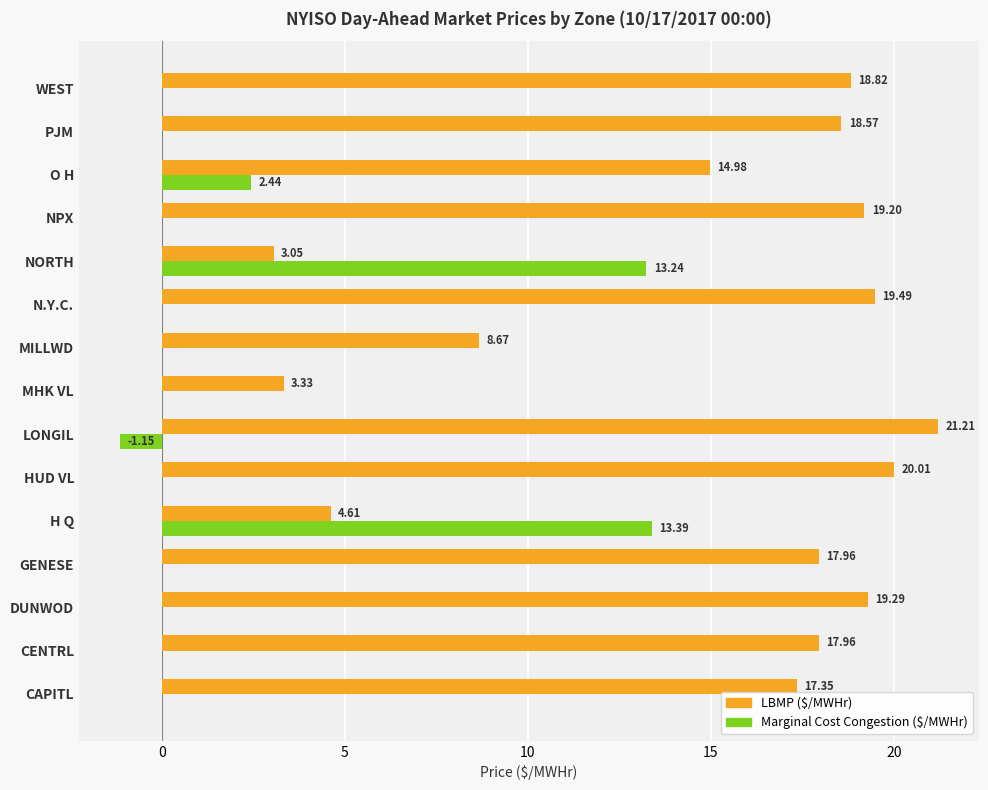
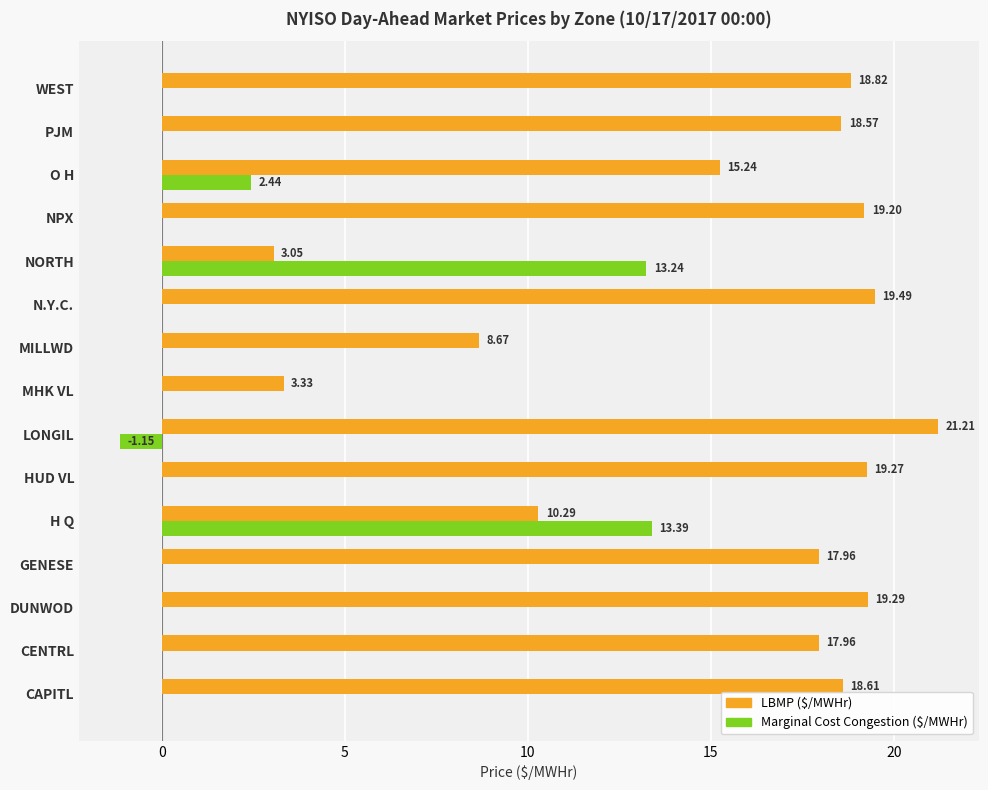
LBMP ($/MWHr), O H: 14.98 -> 15.24
LBMP ($/MWHr), HUD VL: 20.01 -> 19.27
LBMP ($/MWHr), H Q: 4.61 -> 10.29
LBMP ($/MWHr), CAPITL: 17.35 -> 18.61
